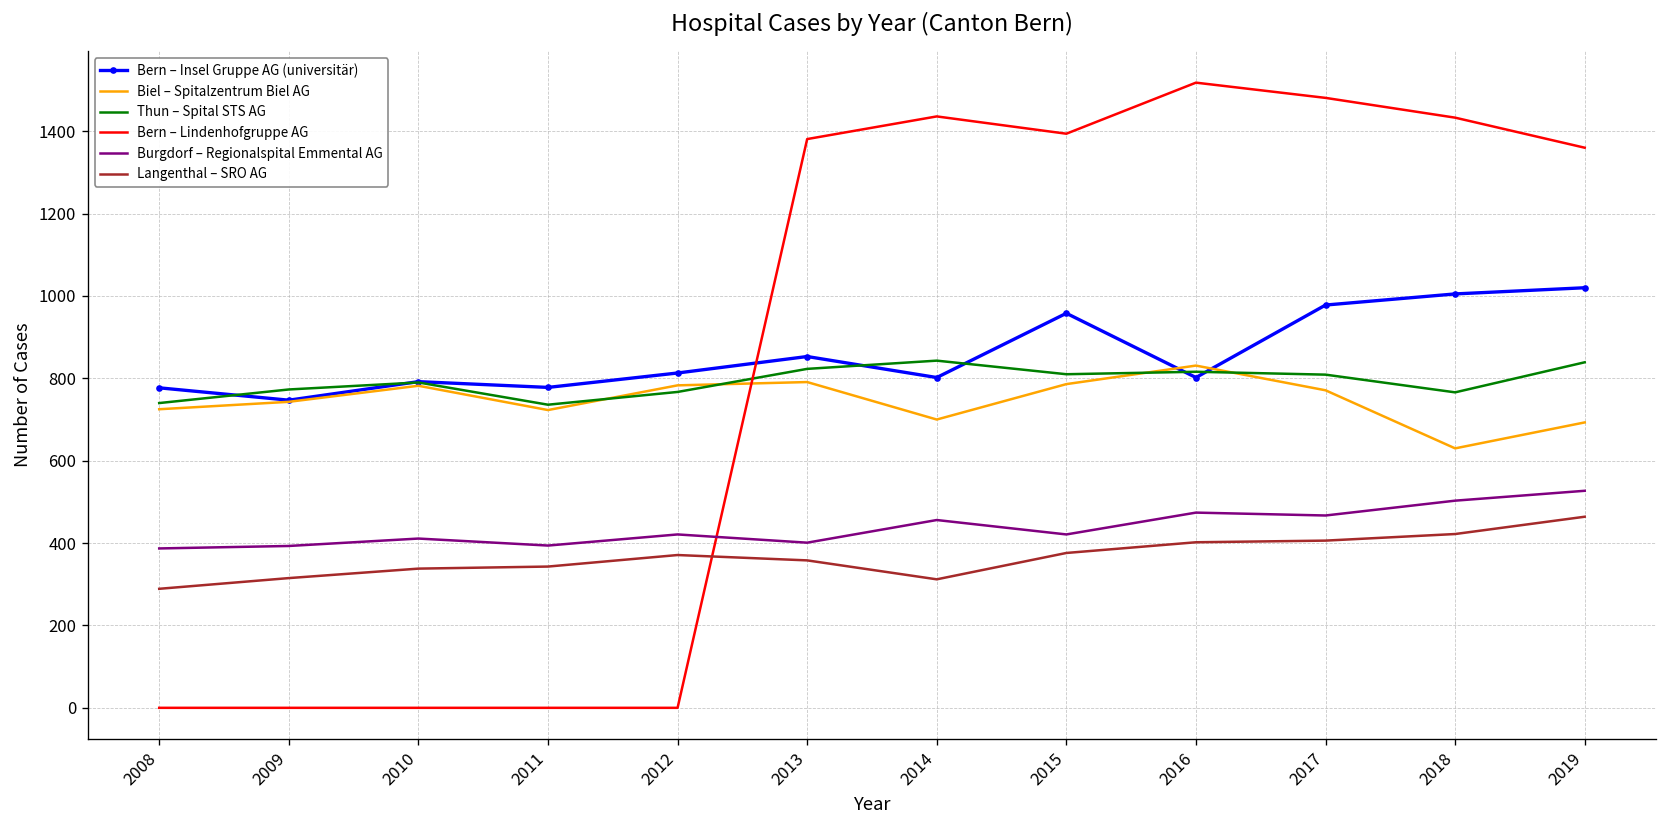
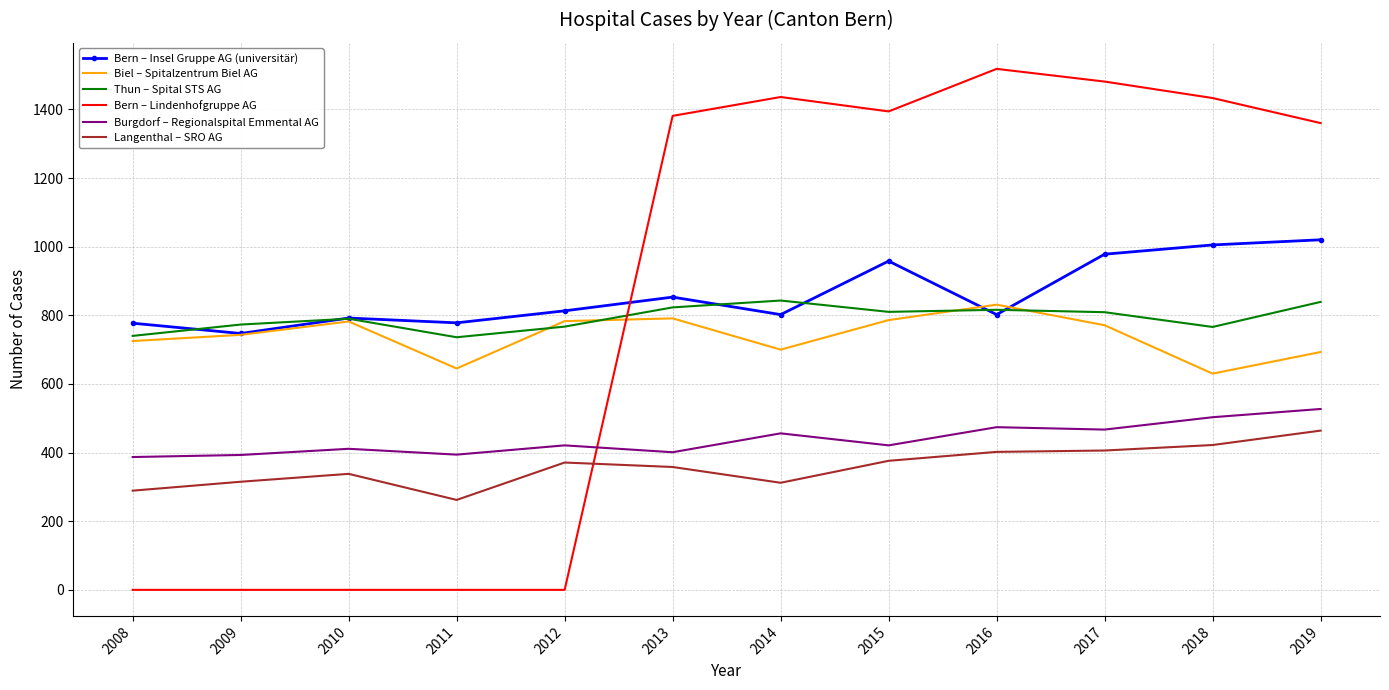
Biel – Spitalzentrum Biel AG, 2011: 720 -> 650
Langenthal – SRO AG, 2011: 340 -> 260
